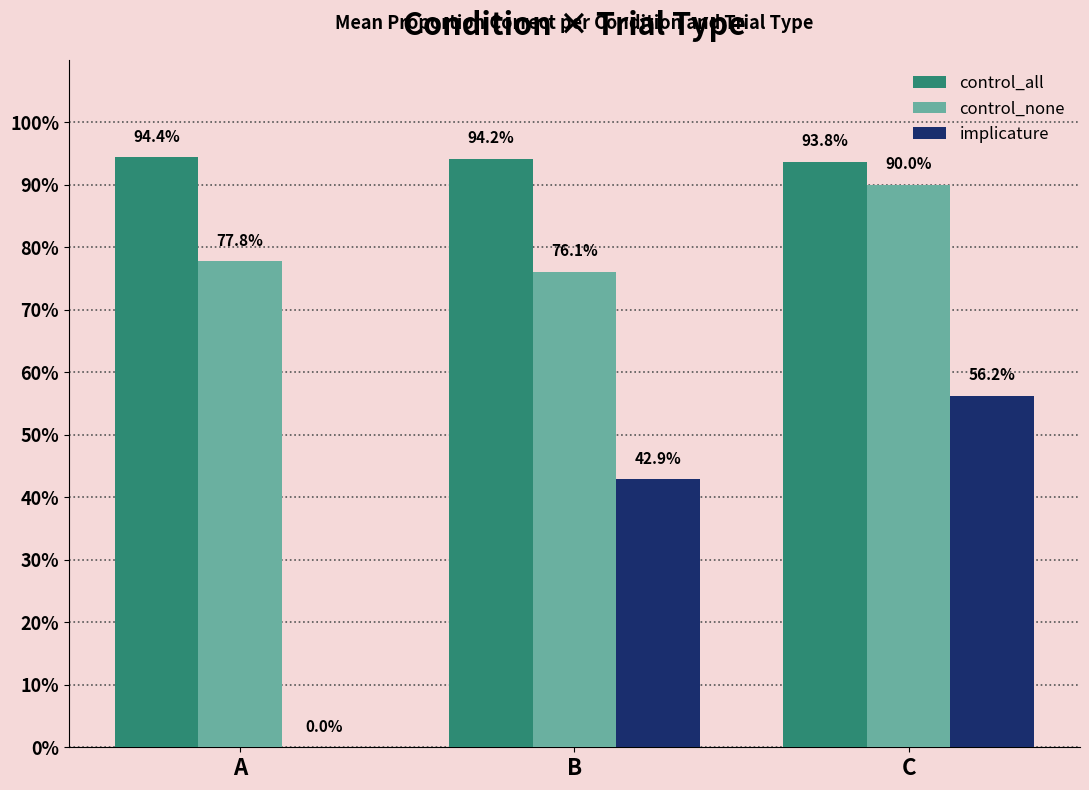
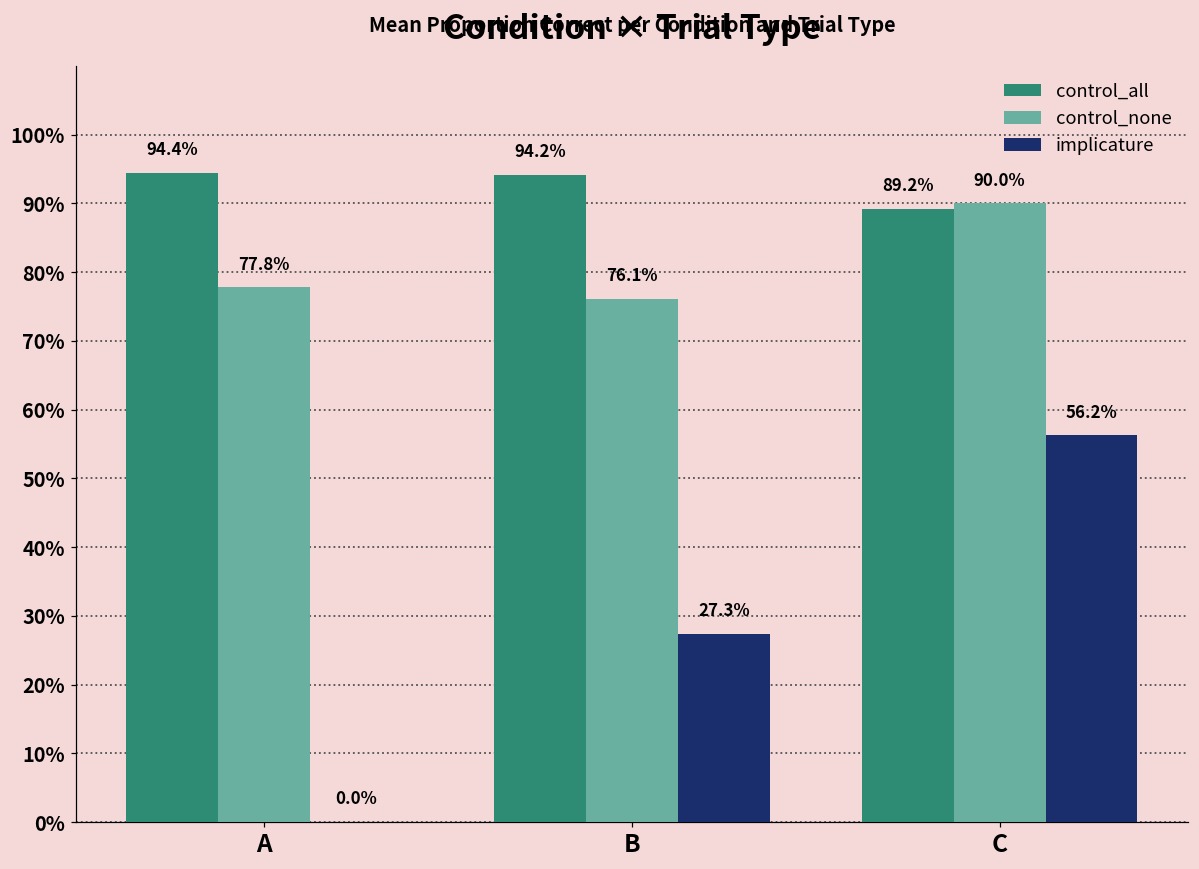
implicature, B: 42.9% -> 27.3%
control_all, C: 93.8% -> 89.2%
